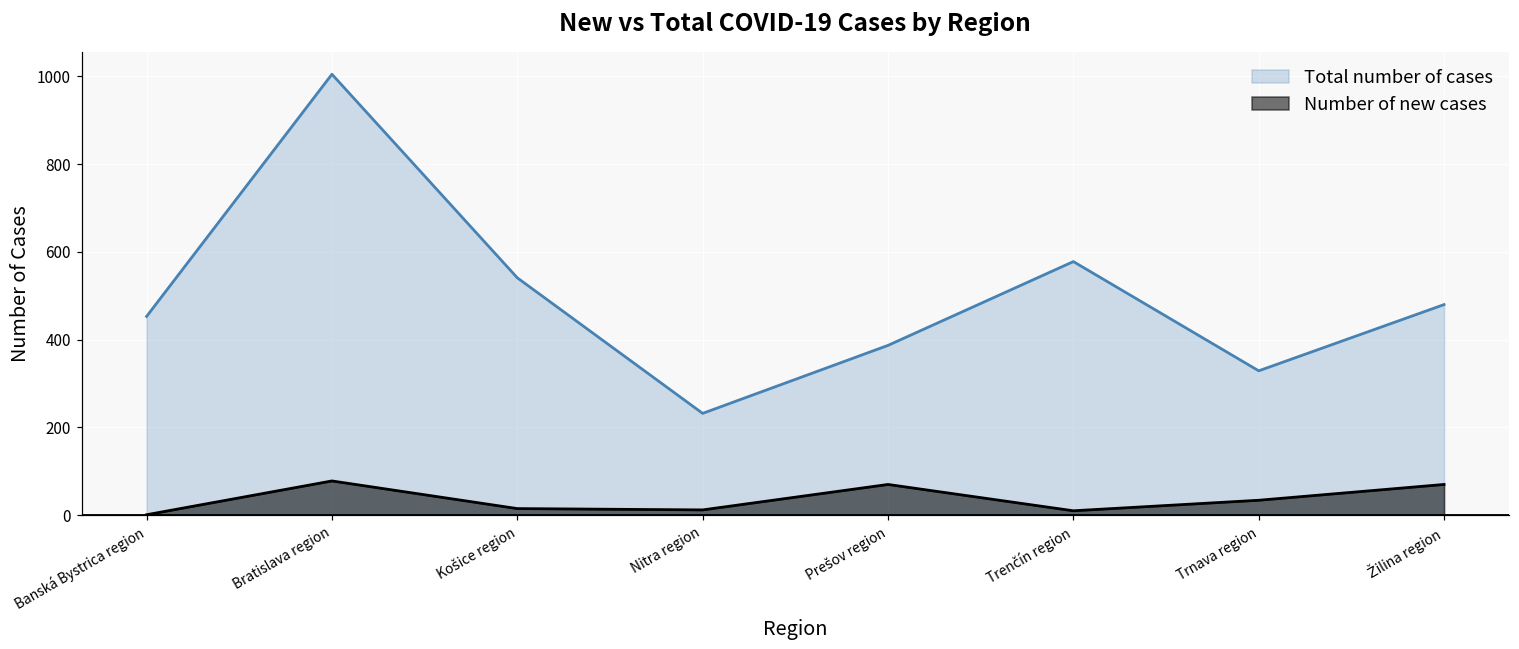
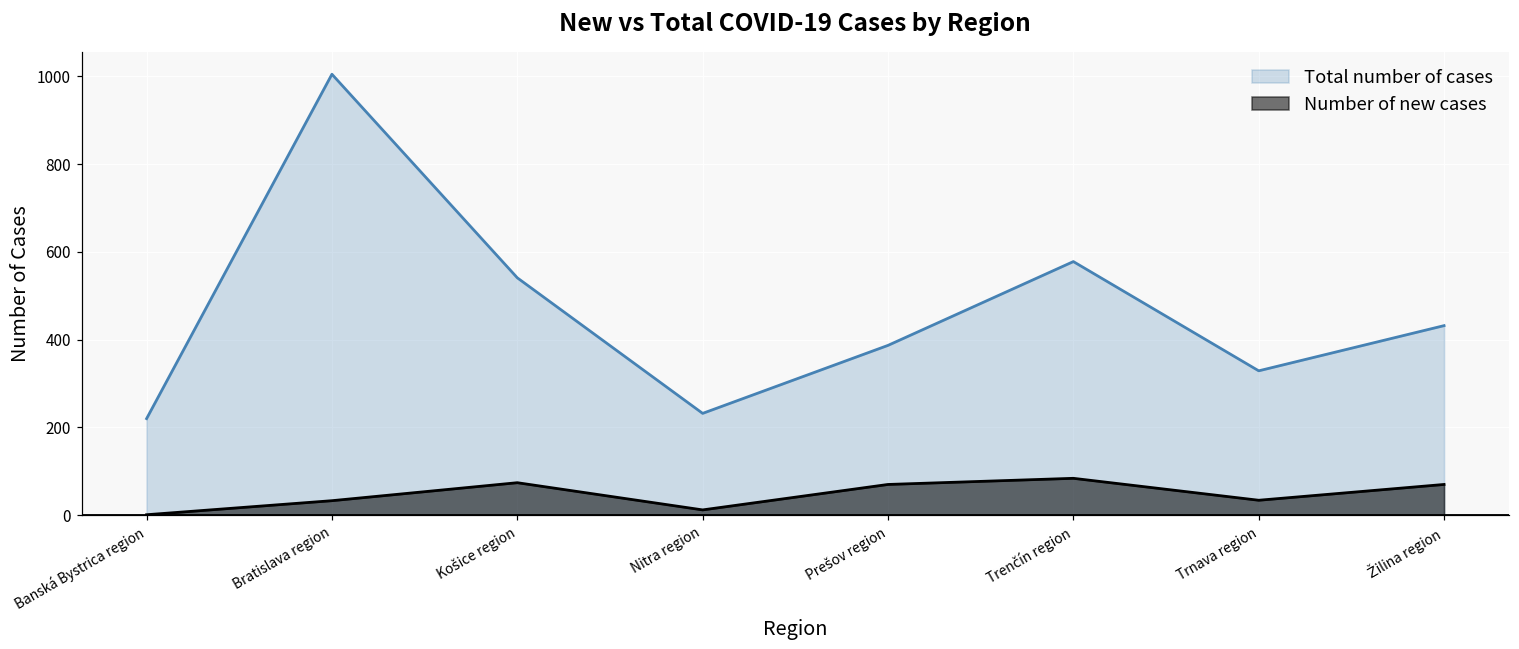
Total number of cases, Banská Bystrica region: 450 -> 220
Number of new cases, Bratislava region: 80 -> 30
Number of new cases, Košice region: 20 -> 70
Number of new cases, Trenčín region: 10 -> 80
Total number of cases, Žilina region: 480 -> 430
